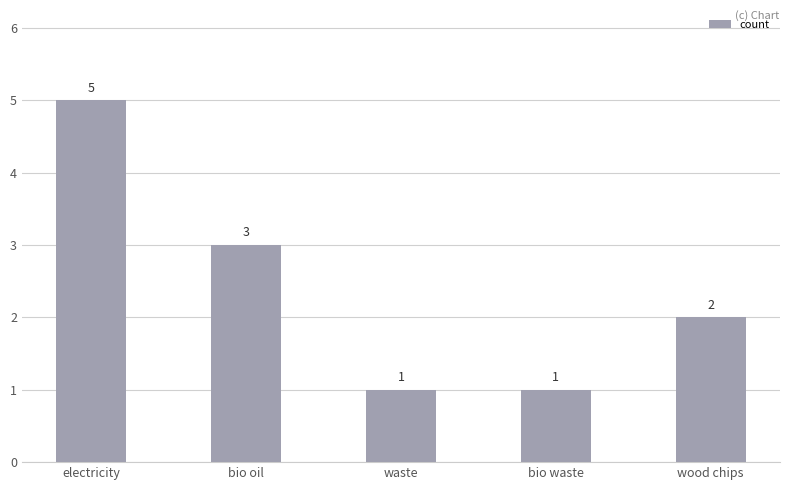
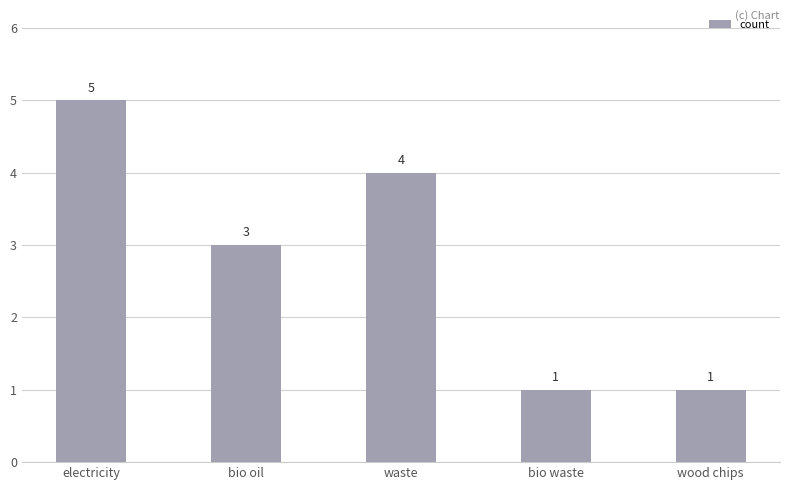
waste: 1 -> 4
wood chips: 2 -> 1
